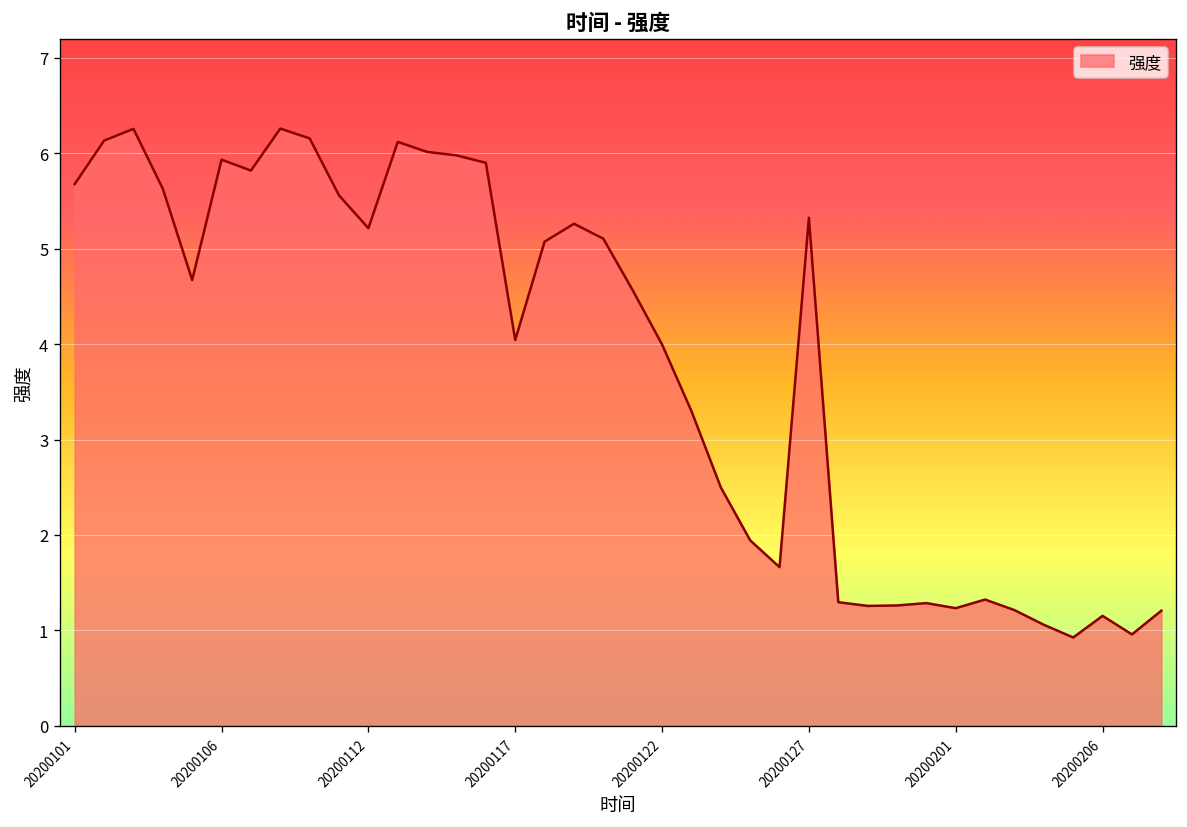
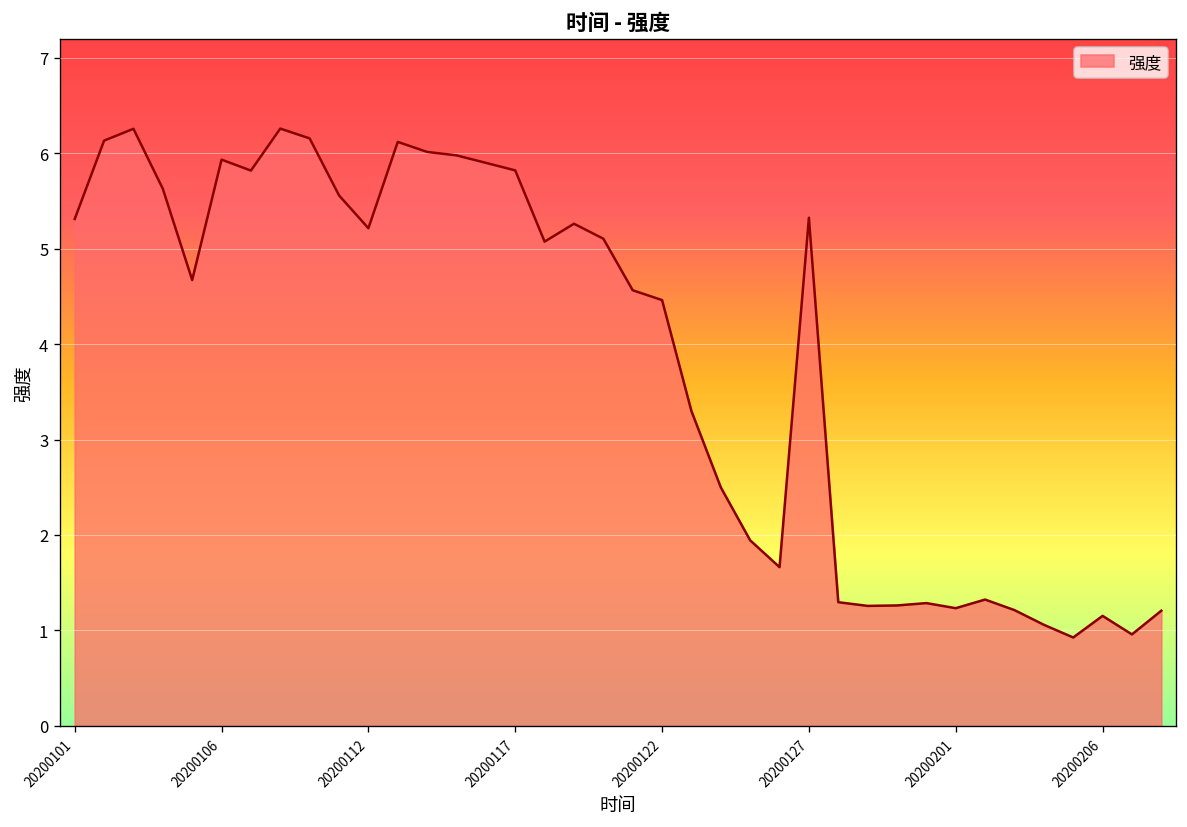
20200101: 5.7 -> 5.3
20200117: 4.0 -> 5.8
20200122: 4.0 -> 4.5
